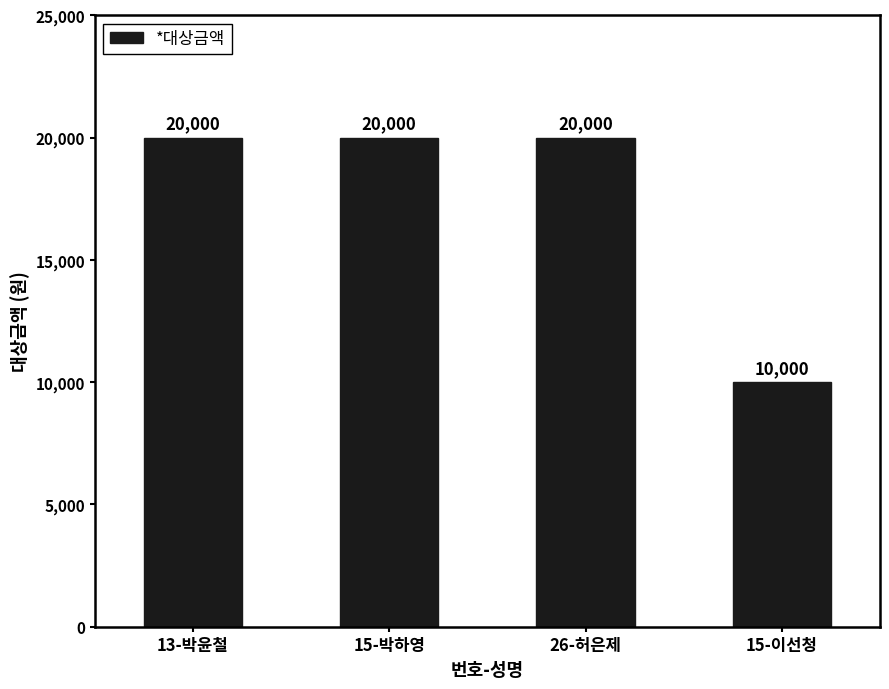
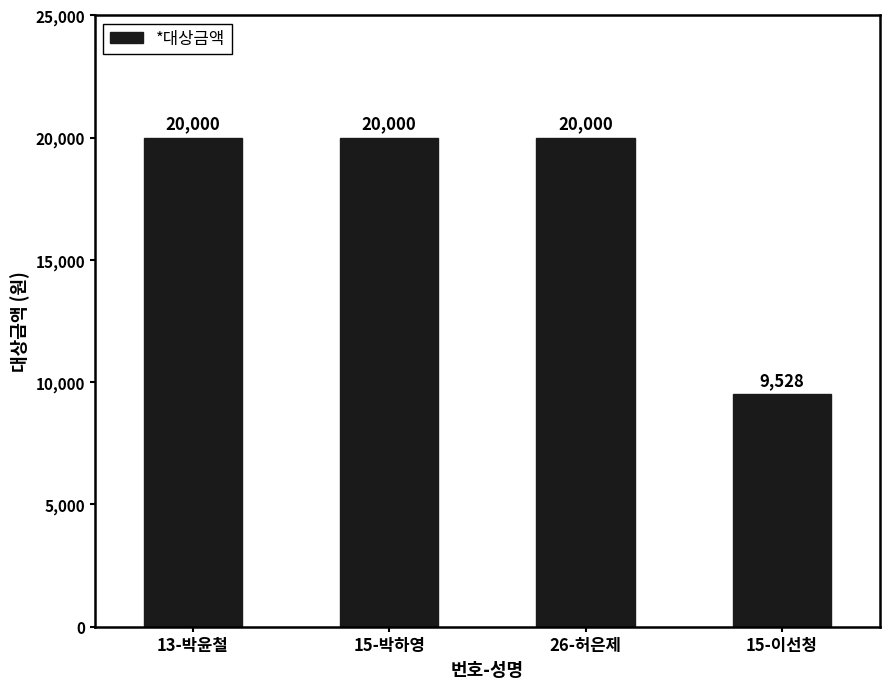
15-이선청: 10,000 -> 9,528
